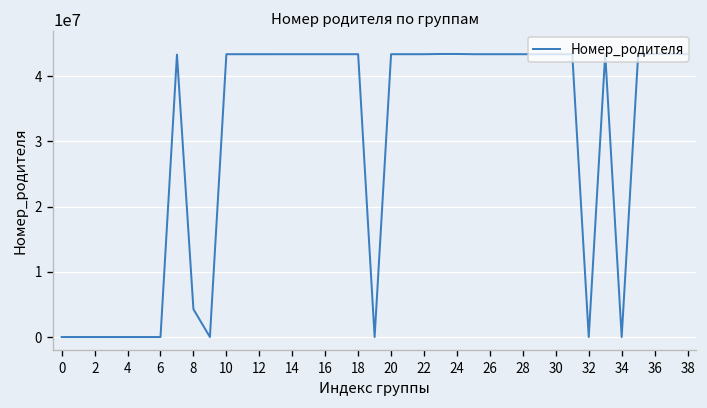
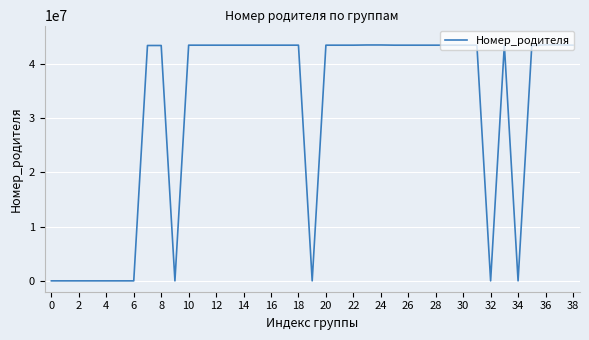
8: 4000000 -> 43000000
